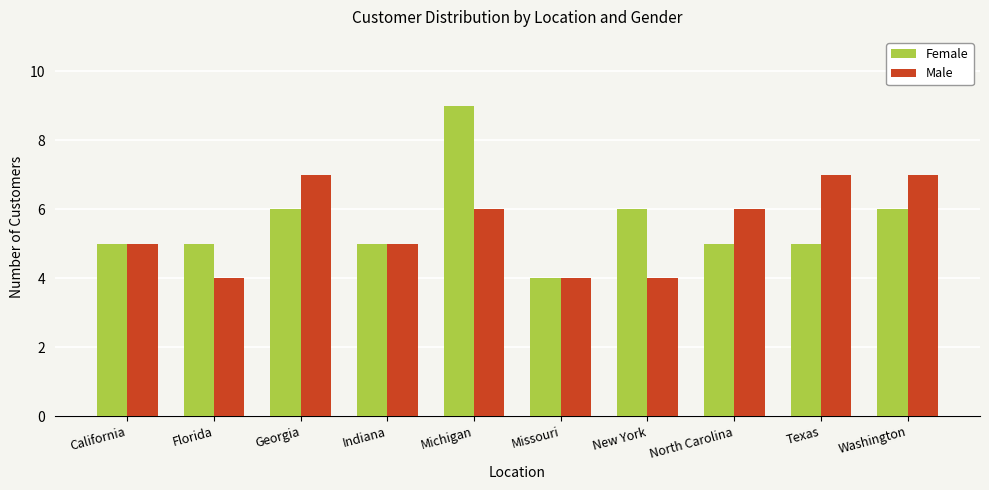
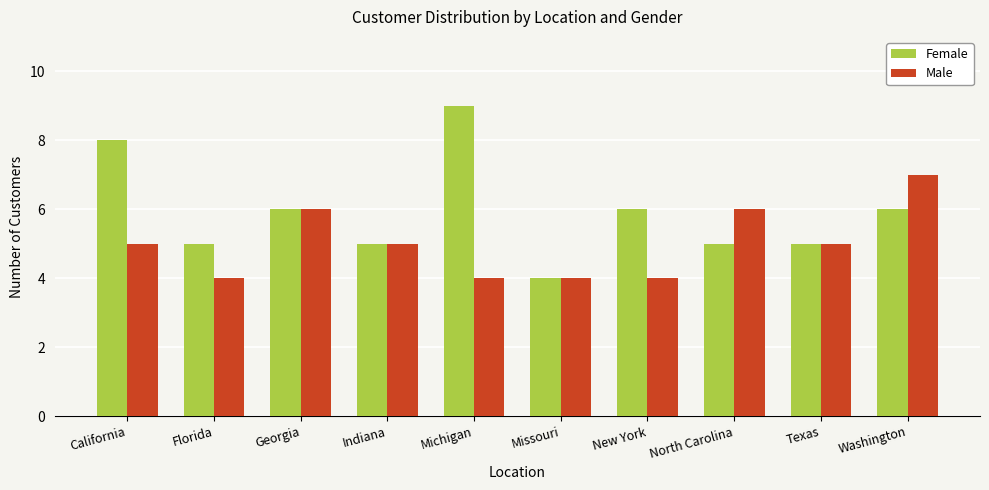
Female, California: 5 -> 8
Male, Georgia: 7 -> 6
Male, Michigan: 6 -> 4
Male, Texas: 7 -> 5
